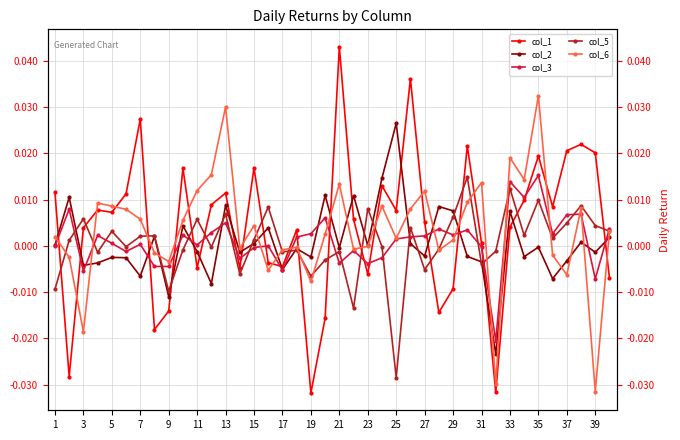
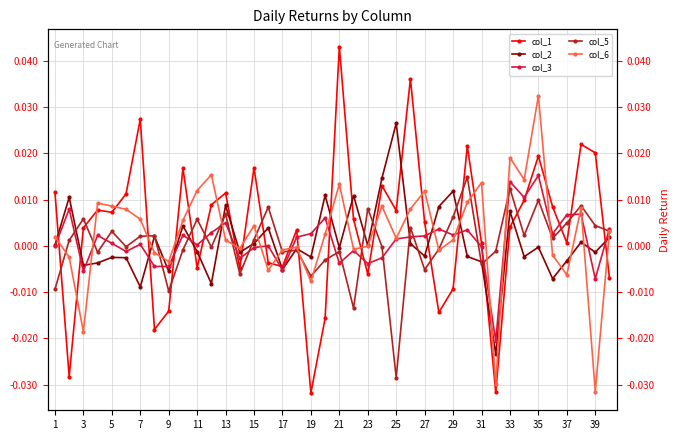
col_2, 7: -0.007 -> -0.009
col_2, 9: -0.011 -> -0.005
col_6, 13: 0.030 -> 0.001
col_2, 29: 0.008 -> 0.012
col_1, 37: 0.021 -> 0.001
